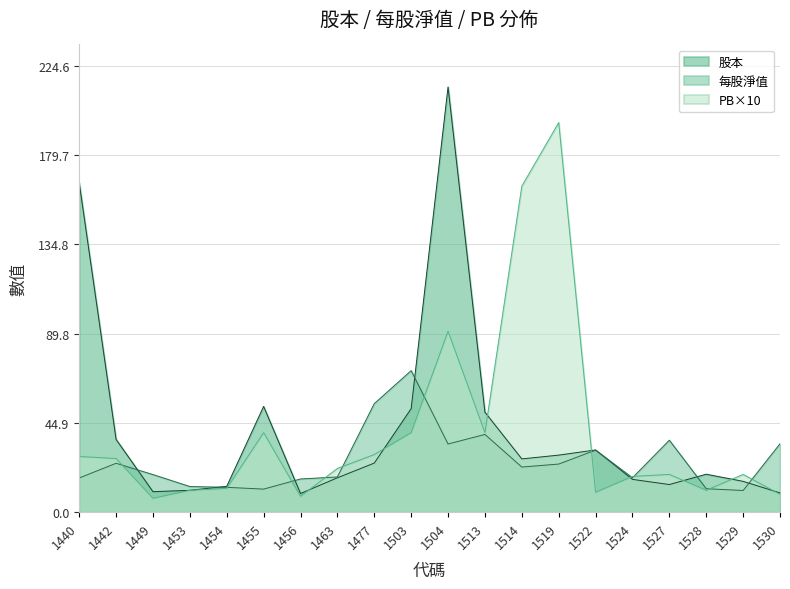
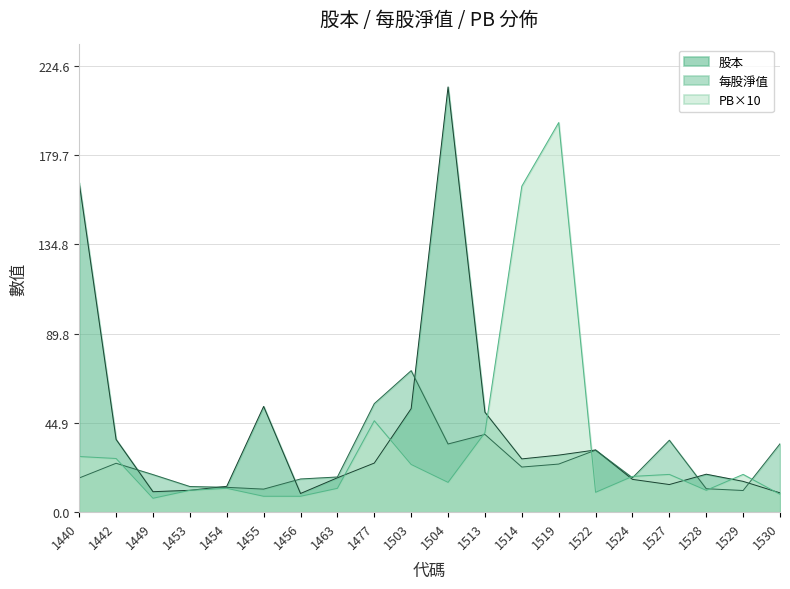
PB×10, 1455: 40 -> 8
PB×10, 1463: 22 -> 12
PB×10, 1477: 29 -> 46
PB×10, 1503: 40 -> 24
PB×10, 1504: 91 -> 15
